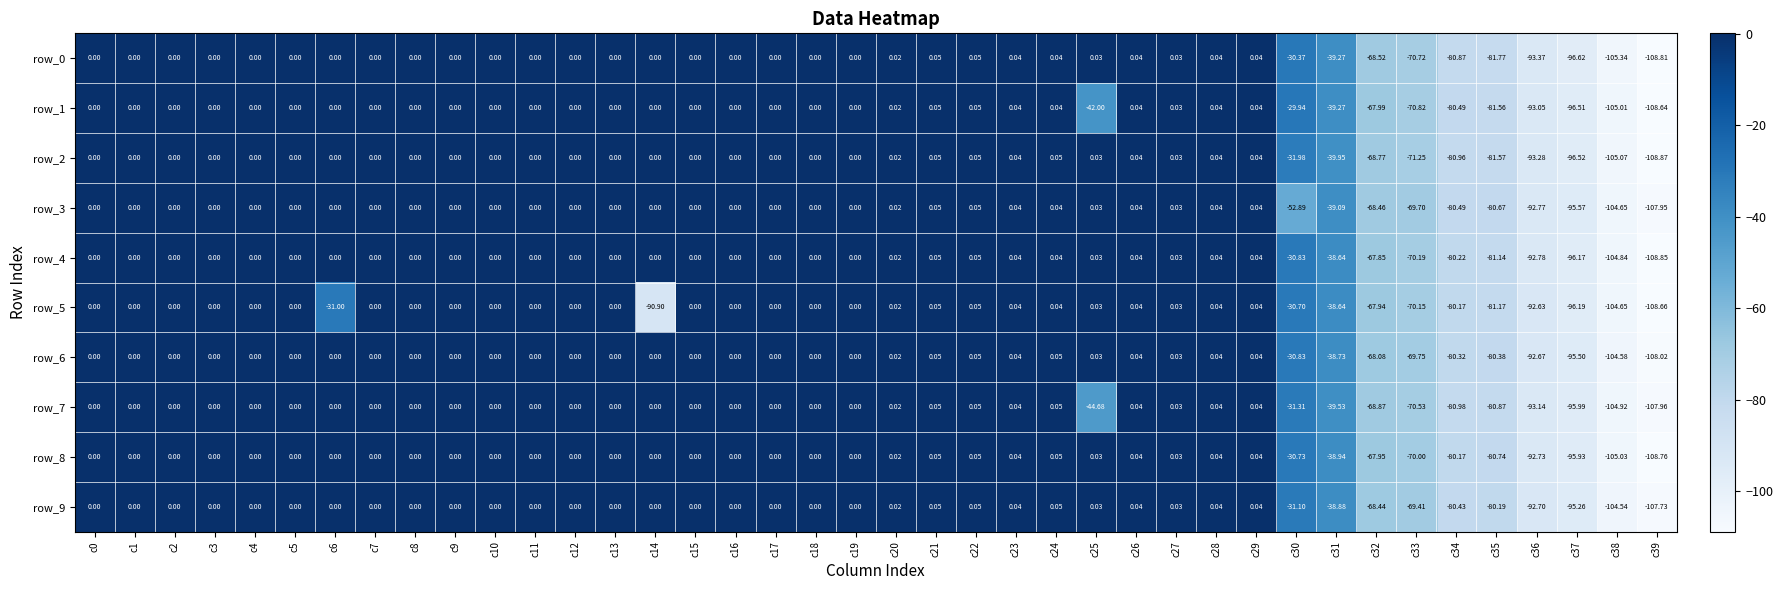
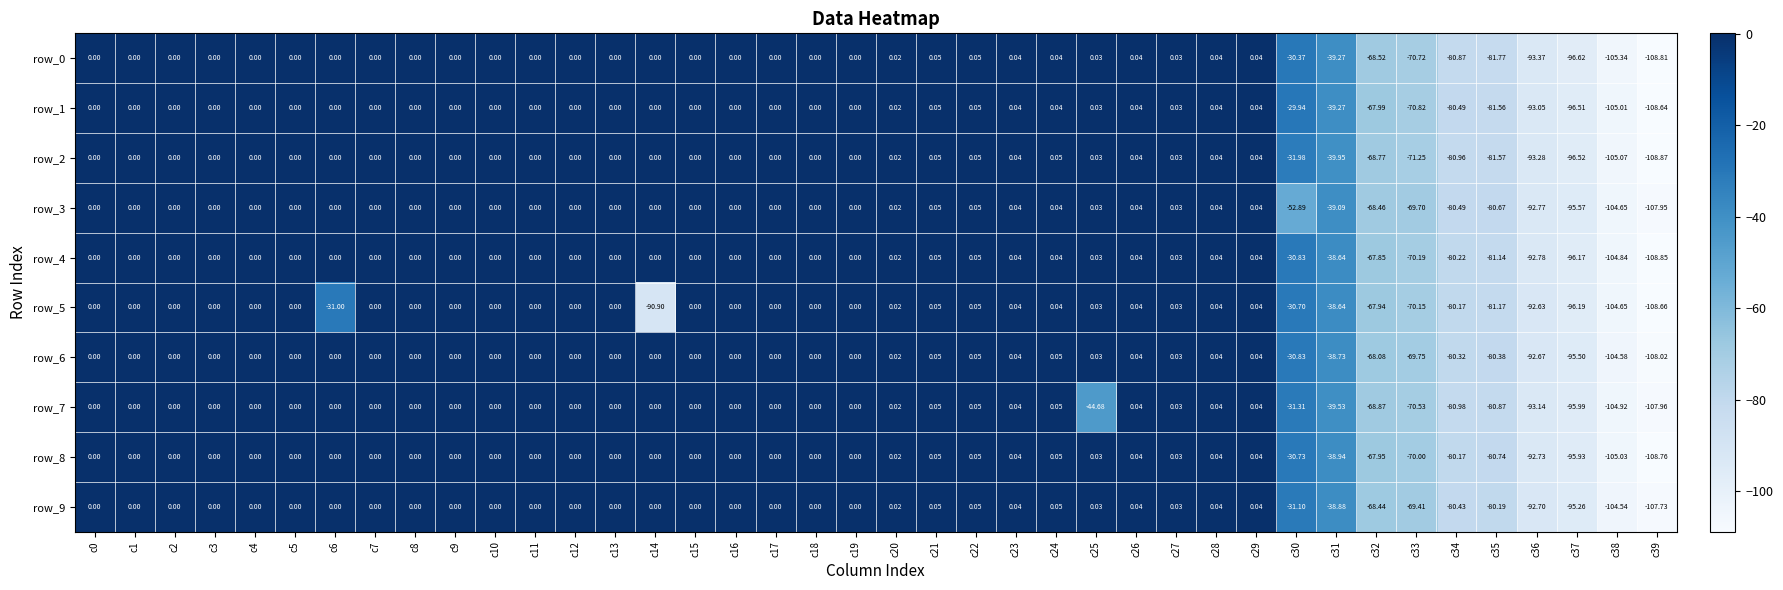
row_1, c25: -42.00 -> 0.03
